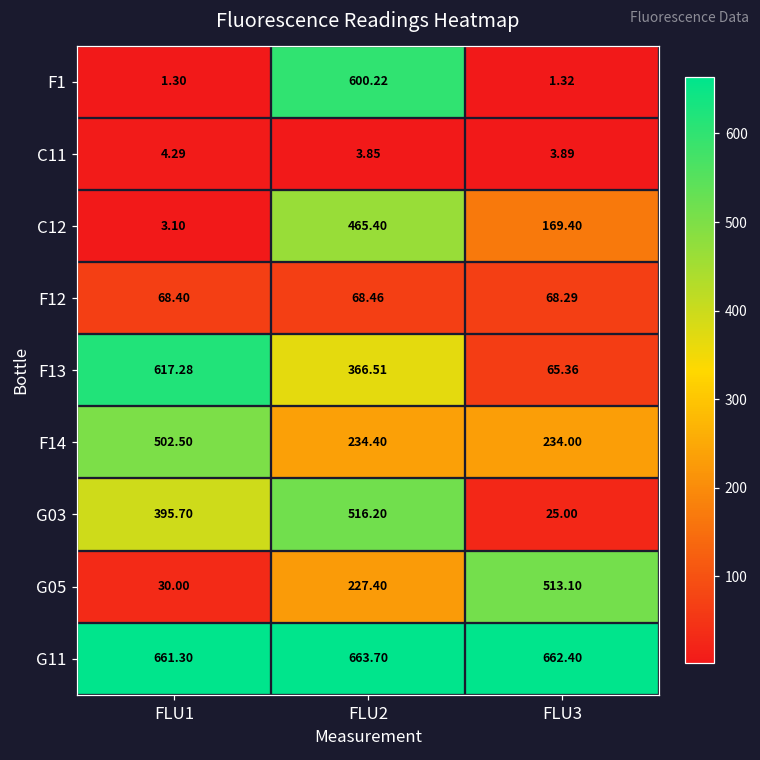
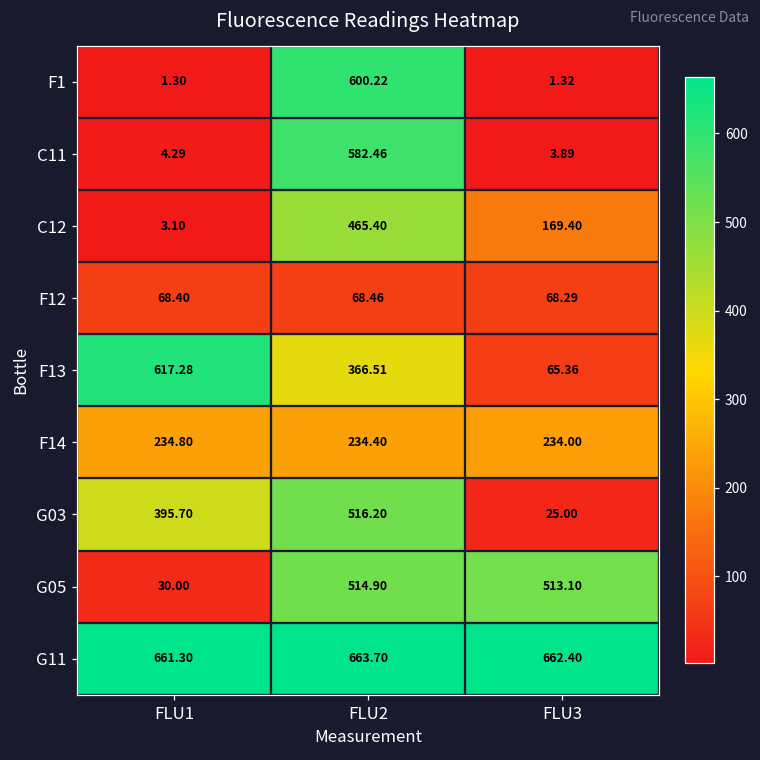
C11, FLU2: 3.85 -> 582.46
F14, FLU1: 502.50 -> 234.80
G05, FLU2: 227.40 -> 514.90
